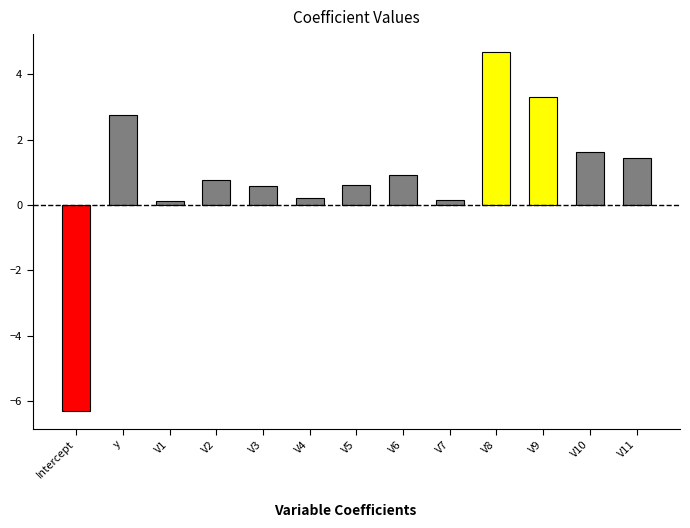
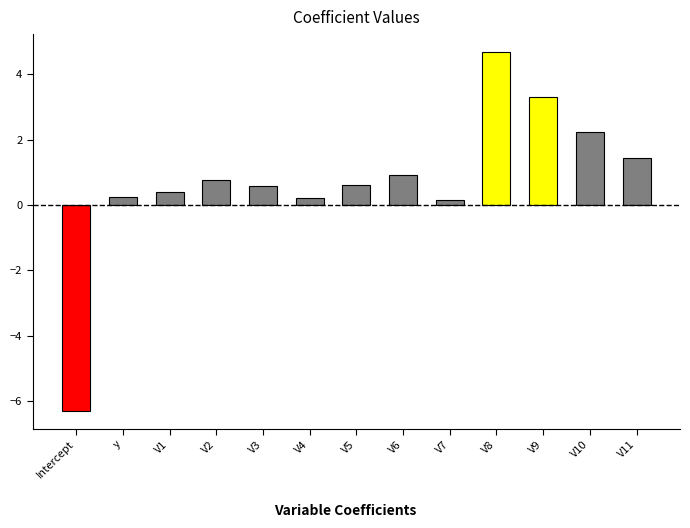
y: 2.8 -> 0.2
V1: 0.1 -> 0.4
V10: 1.6 -> 2.2
